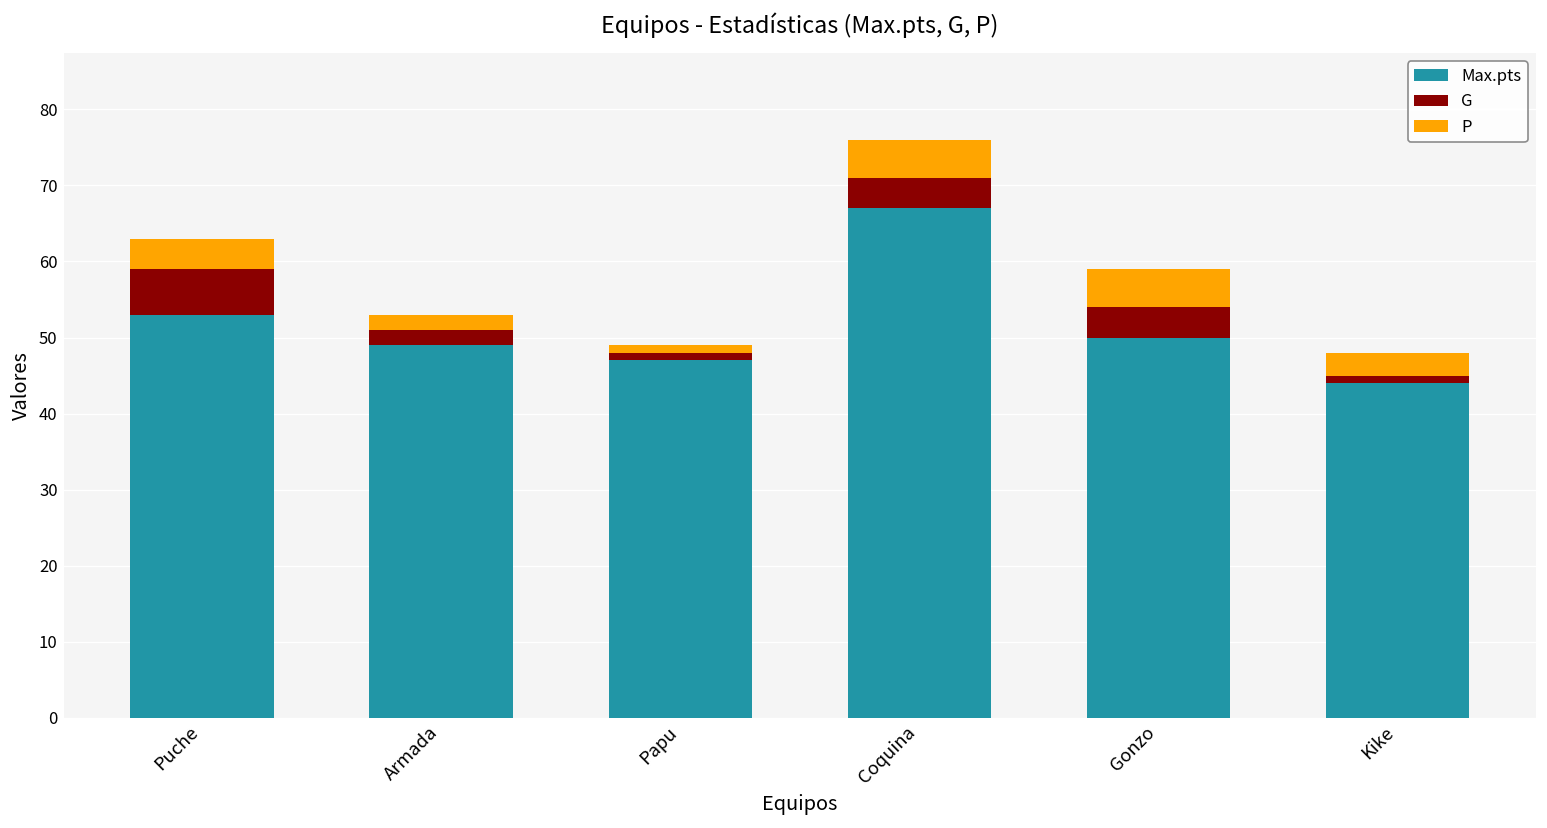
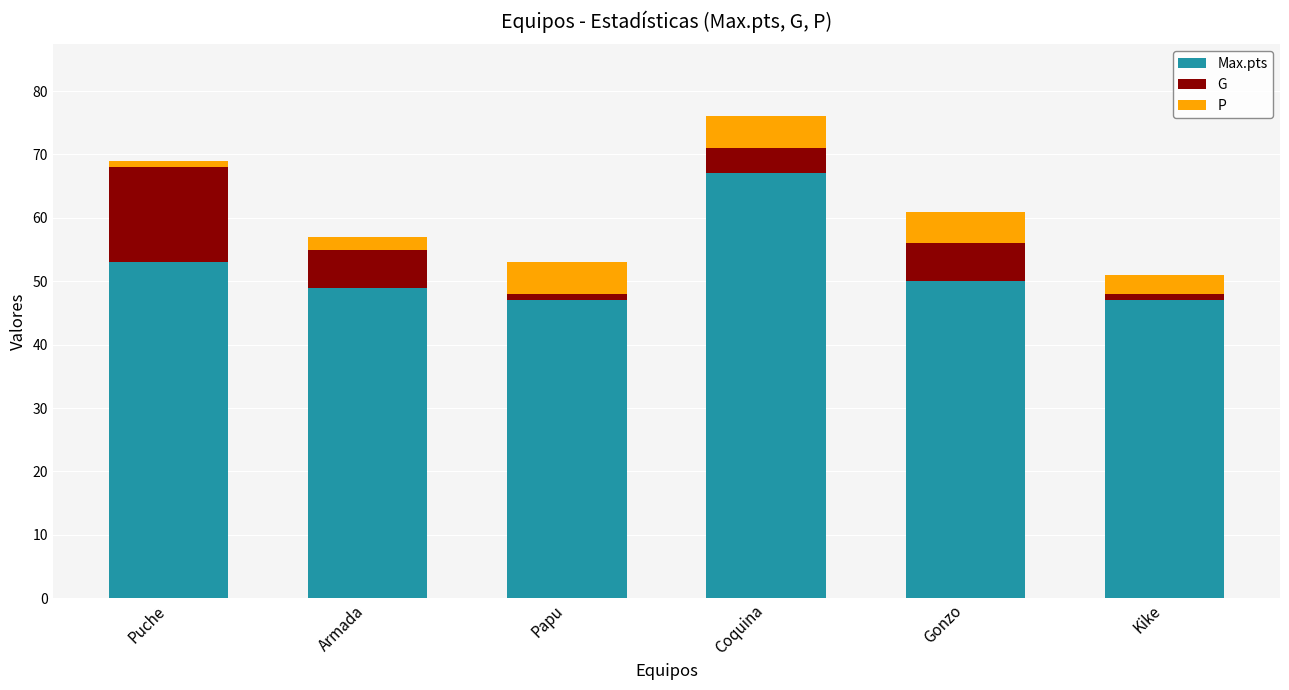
G, Puche: 6 -> 15
P, Puche: 4 -> 1
G, Armada: 2 -> 6
P, Papu: 1 -> 5
G, Gonzo: 4 -> 6
Max.pts, Kike: 44 -> 47
